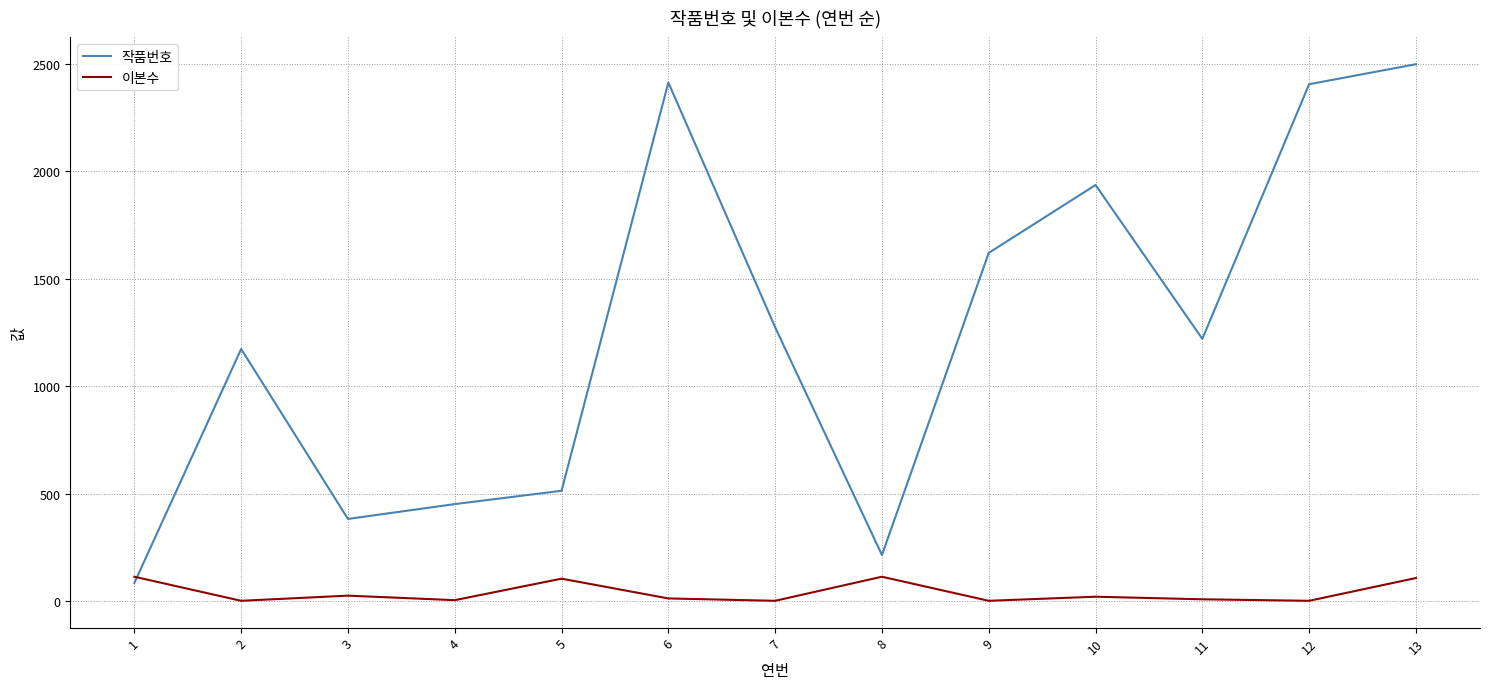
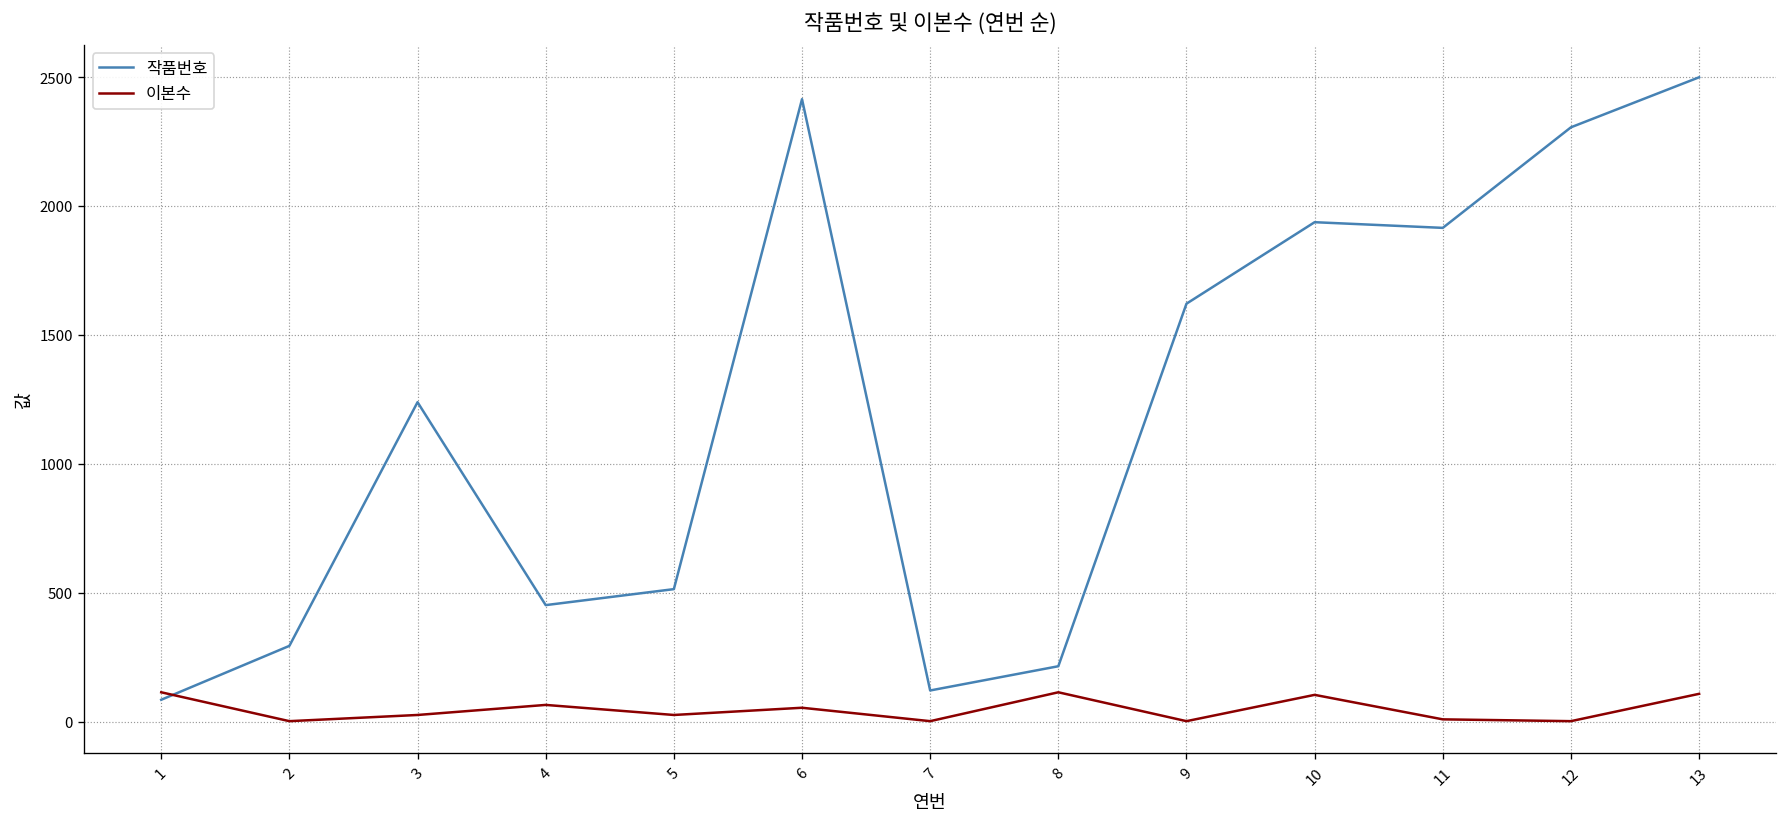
작품번호, 2: 1170 -> 290
작품번호, 3: 380 -> 1240
이본수, 4: 10 -> 70
이본수, 5: 110 -> 30
이본수, 6: 10 -> 50
작품번호, 7: 1280 -> 120
이본수, 10: 20 -> 100
작품번호, 11: 1220 -> 1920
작품번호, 12: 2410 -> 2310
